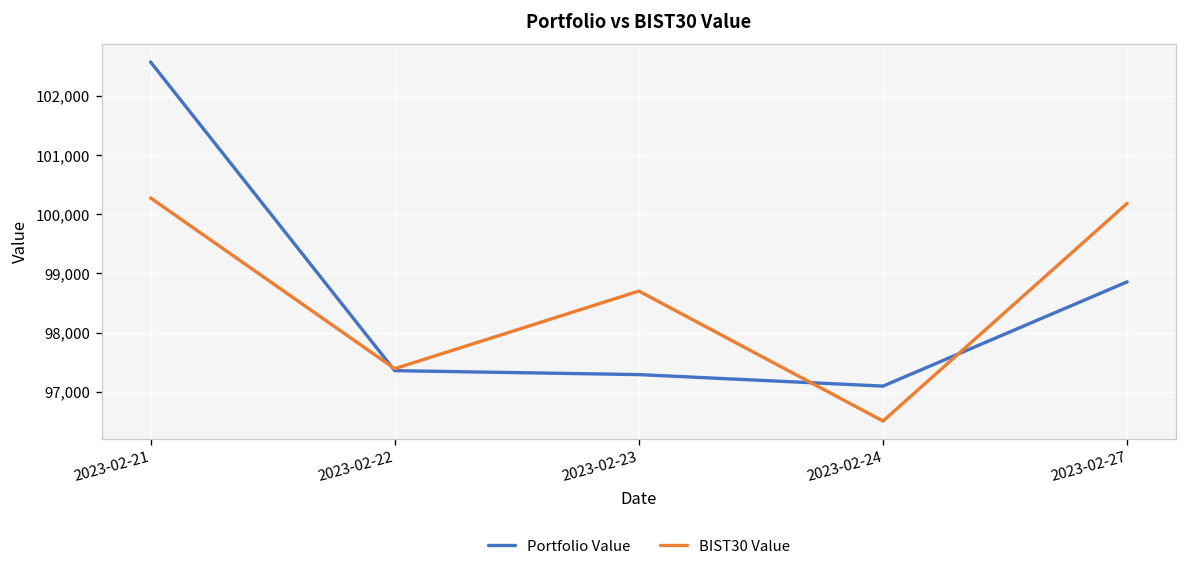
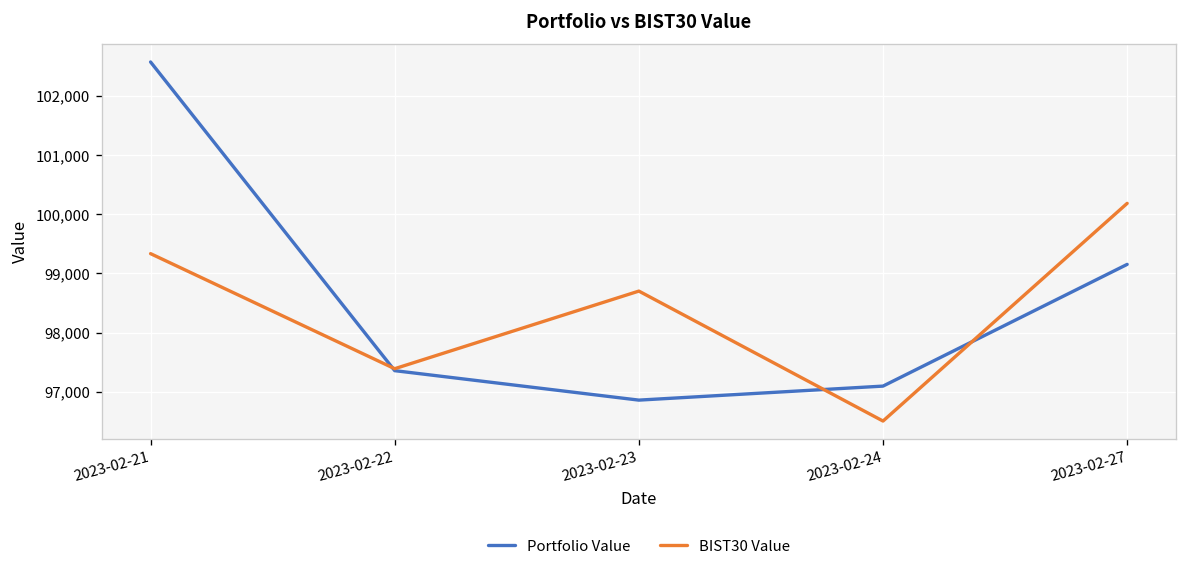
BIST30 Value, 2023-02-21: 100,300 -> 99,300
Portfolio Value, 2023-02-23: 97,300 -> 96,900
Portfolio Value, 2023-02-27: 98,900 -> 99,200
